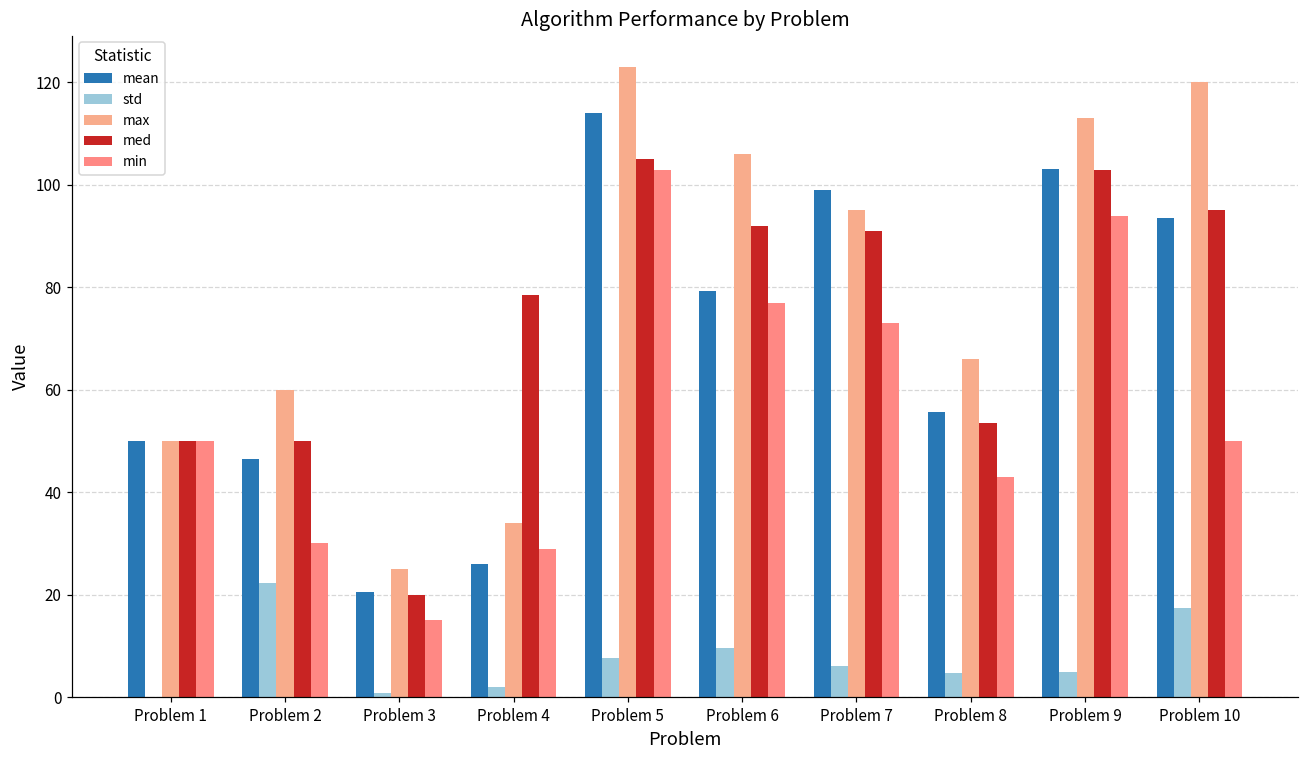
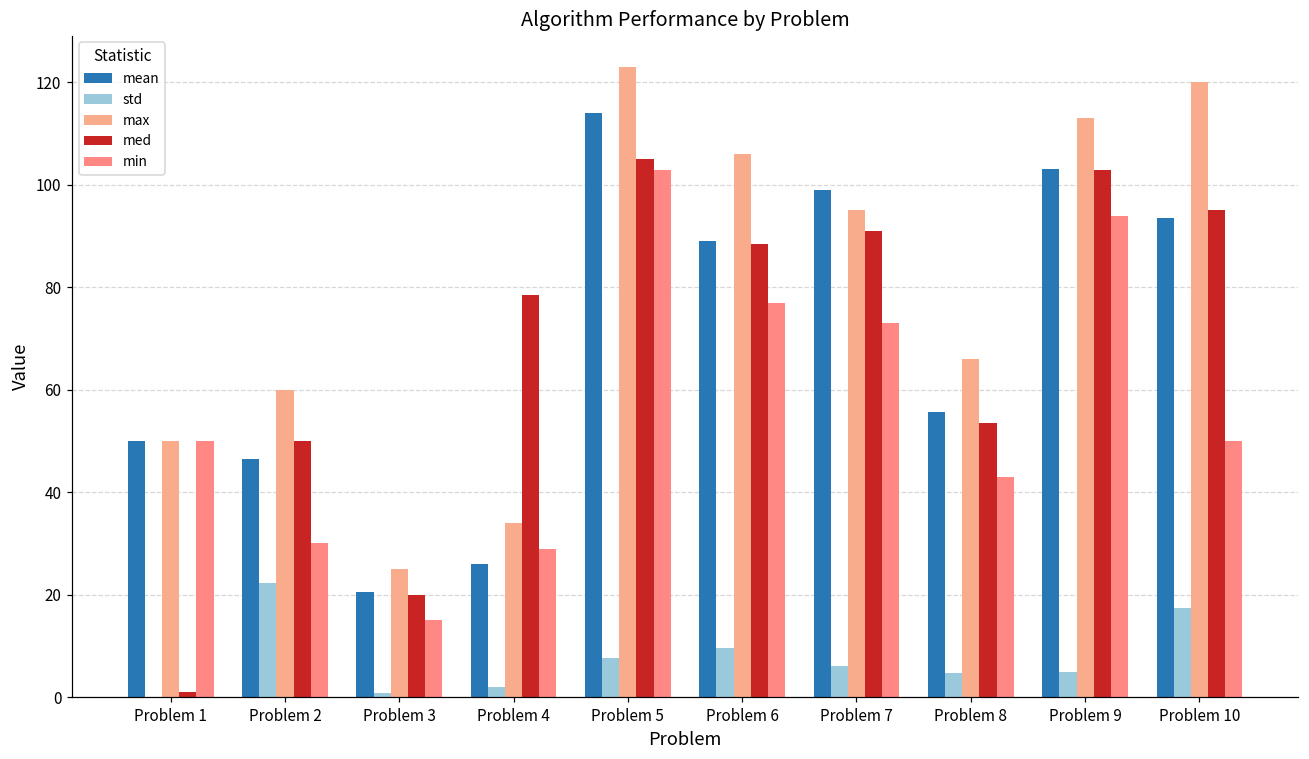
med, Problem 1: 50 -> 1
mean, Problem 6: 79 -> 89
med, Problem 6: 92 -> 89
